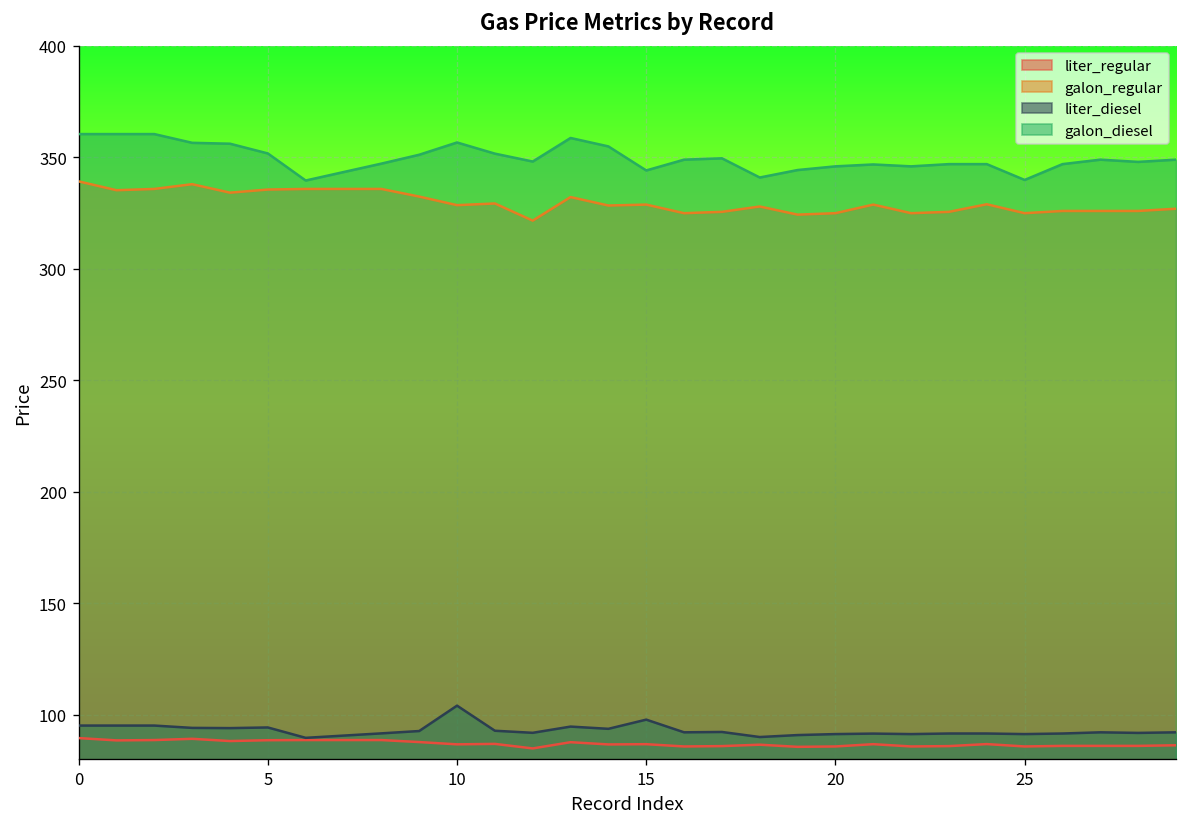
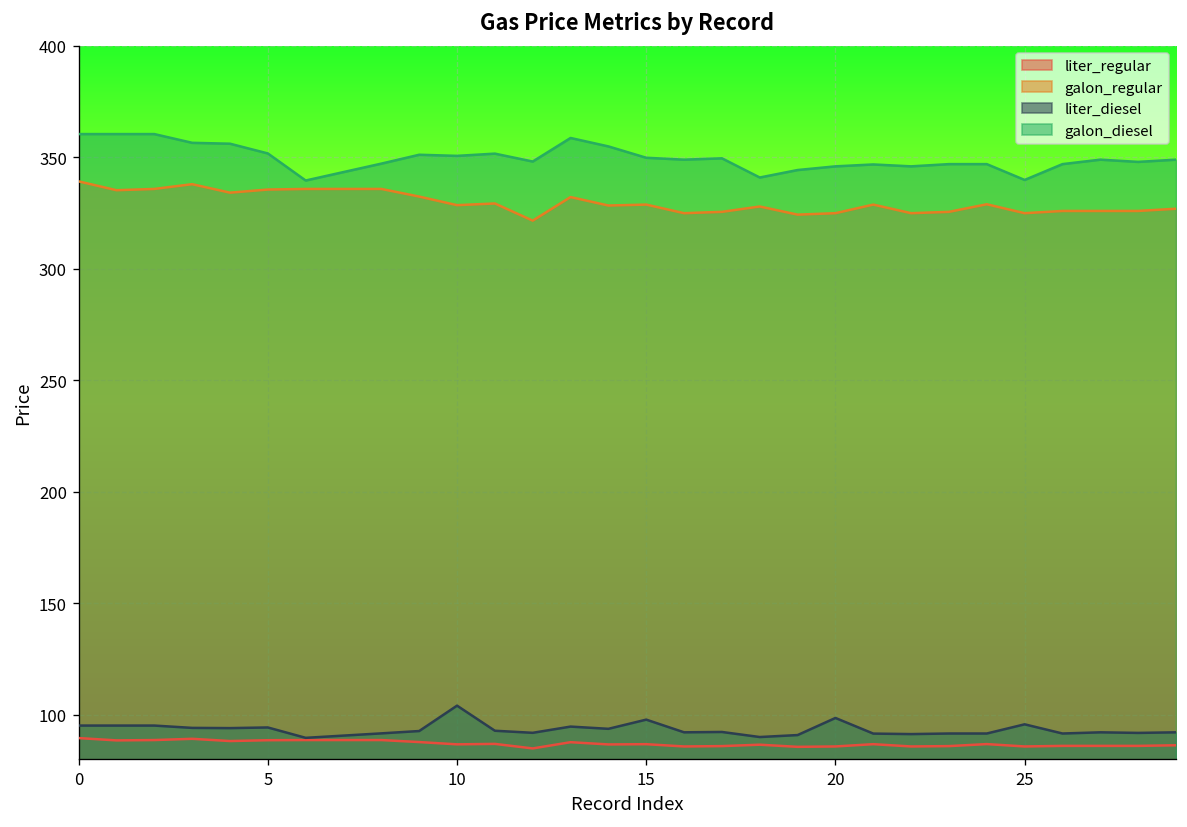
galon_diesel, 10: 357 -> 351
galon_diesel, 15: 344 -> 350
liter_diesel, 20: 91 -> 99
liter_diesel, 25: 91 -> 96
